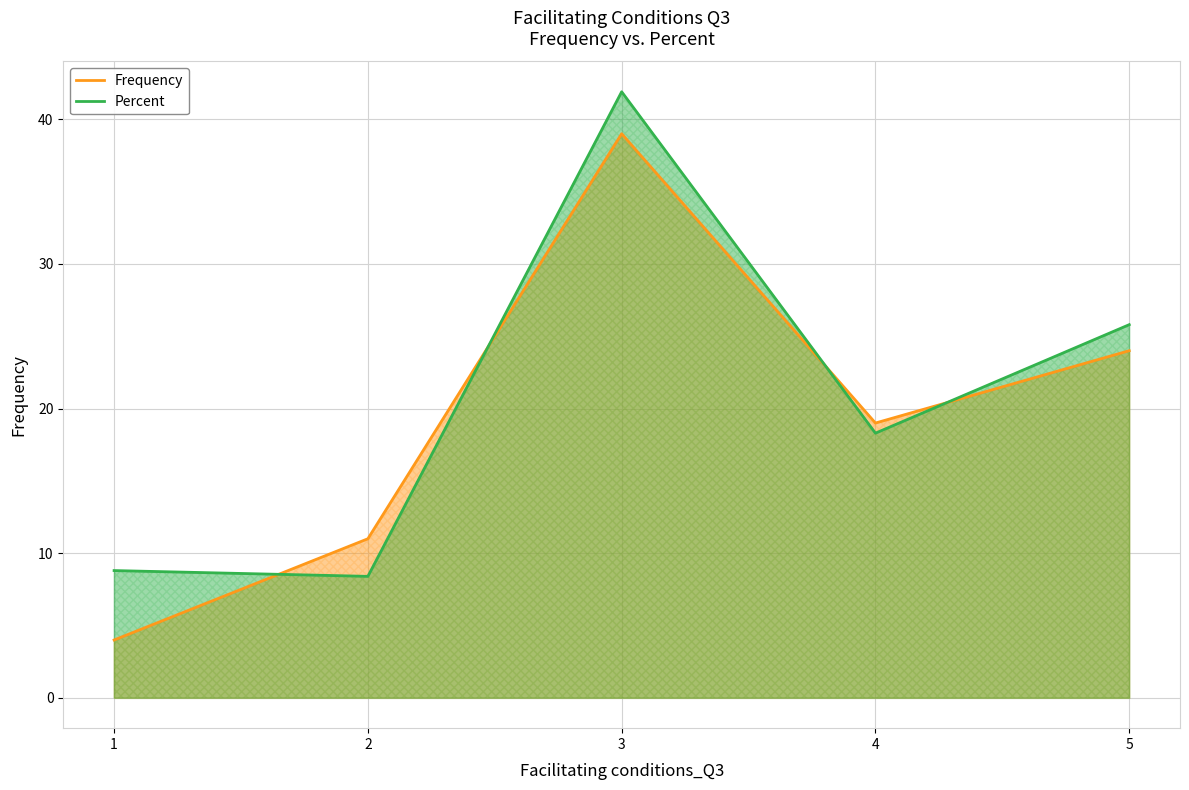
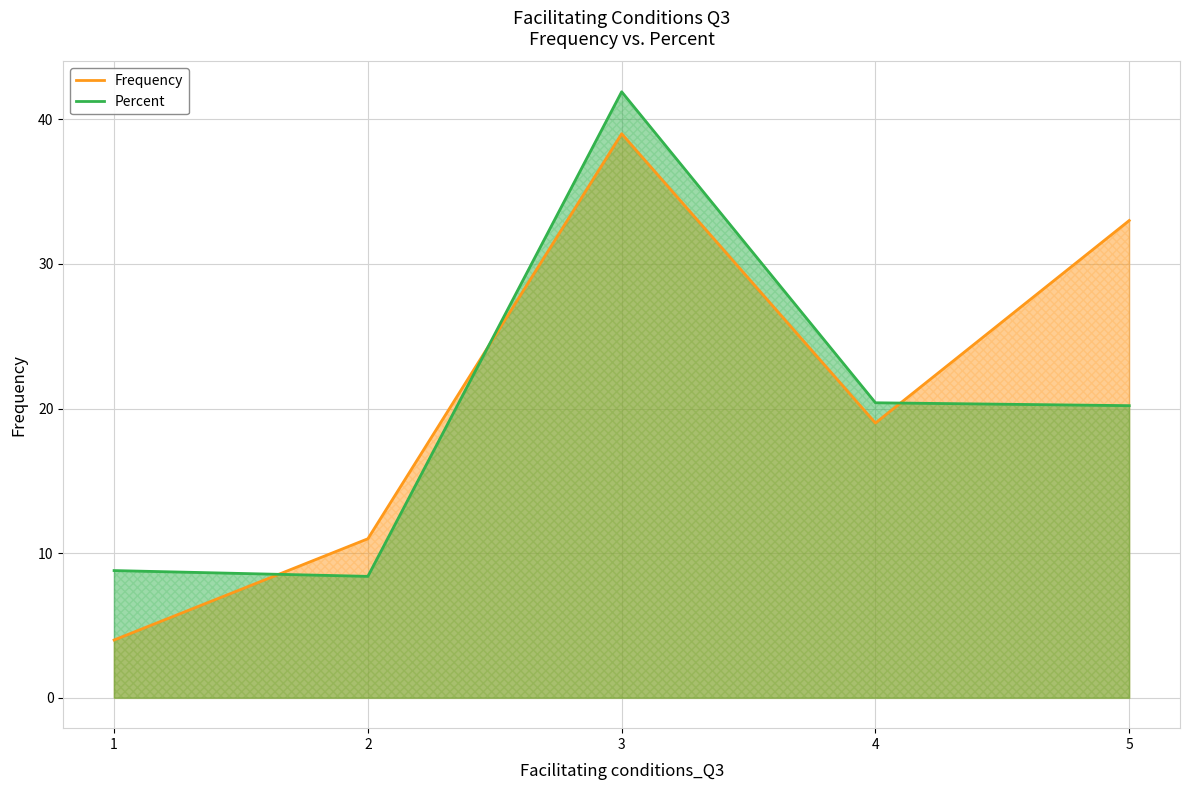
Percent, 4: 18.3 -> 20.4
Frequency, 5: 24 -> 33
Percent, 5: 25.8 -> 20.2
